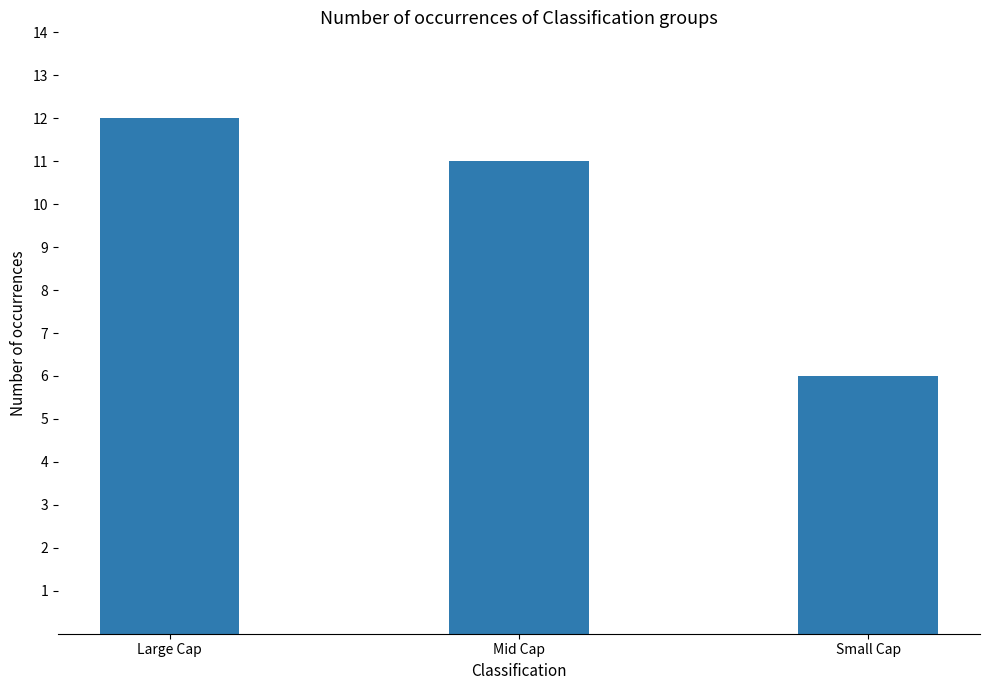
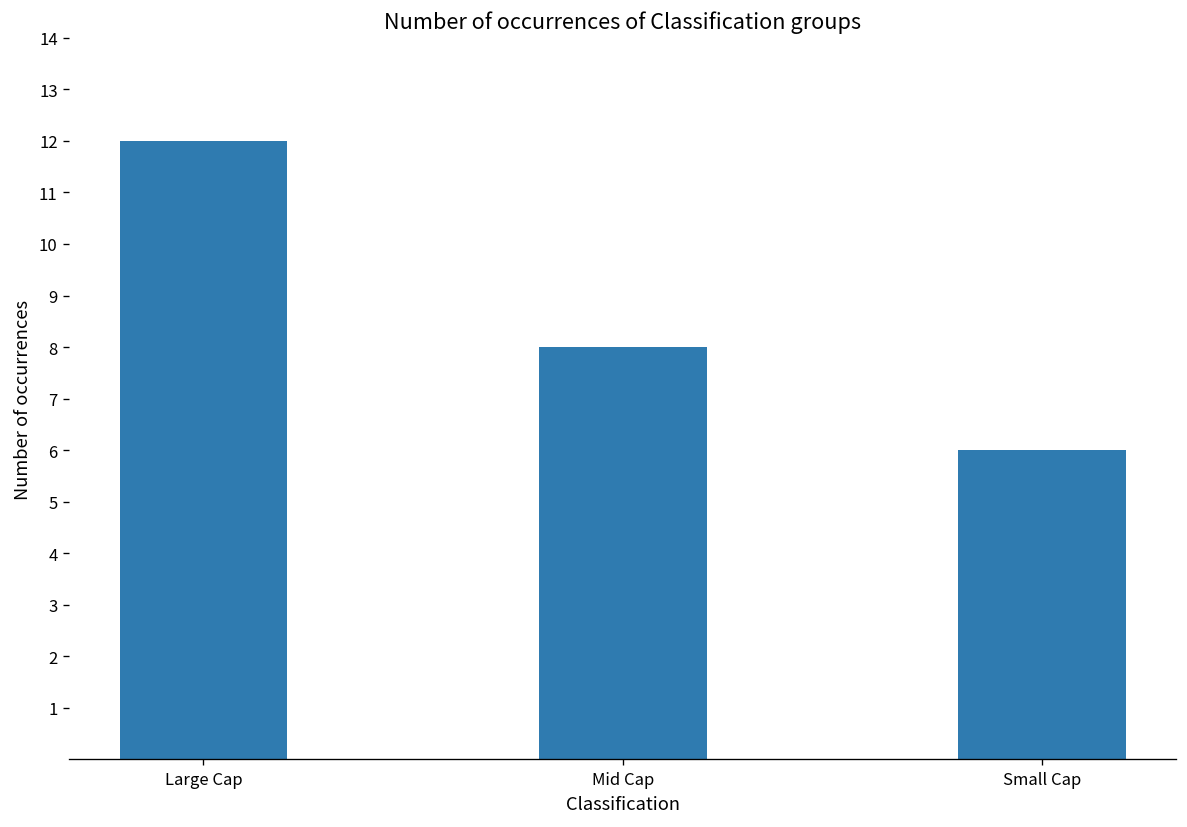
Mid Cap: 11 -> 8
